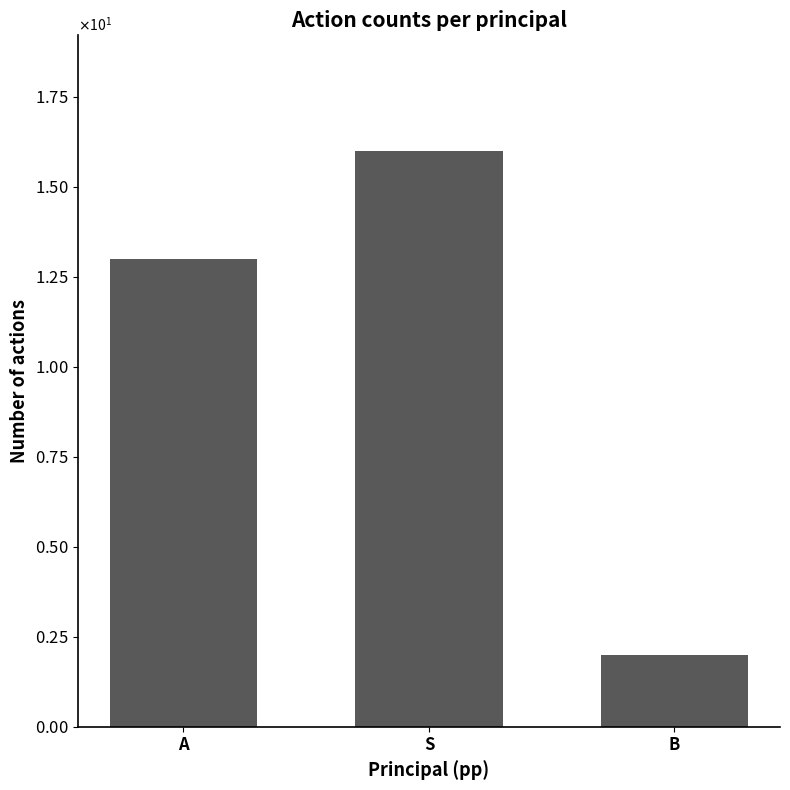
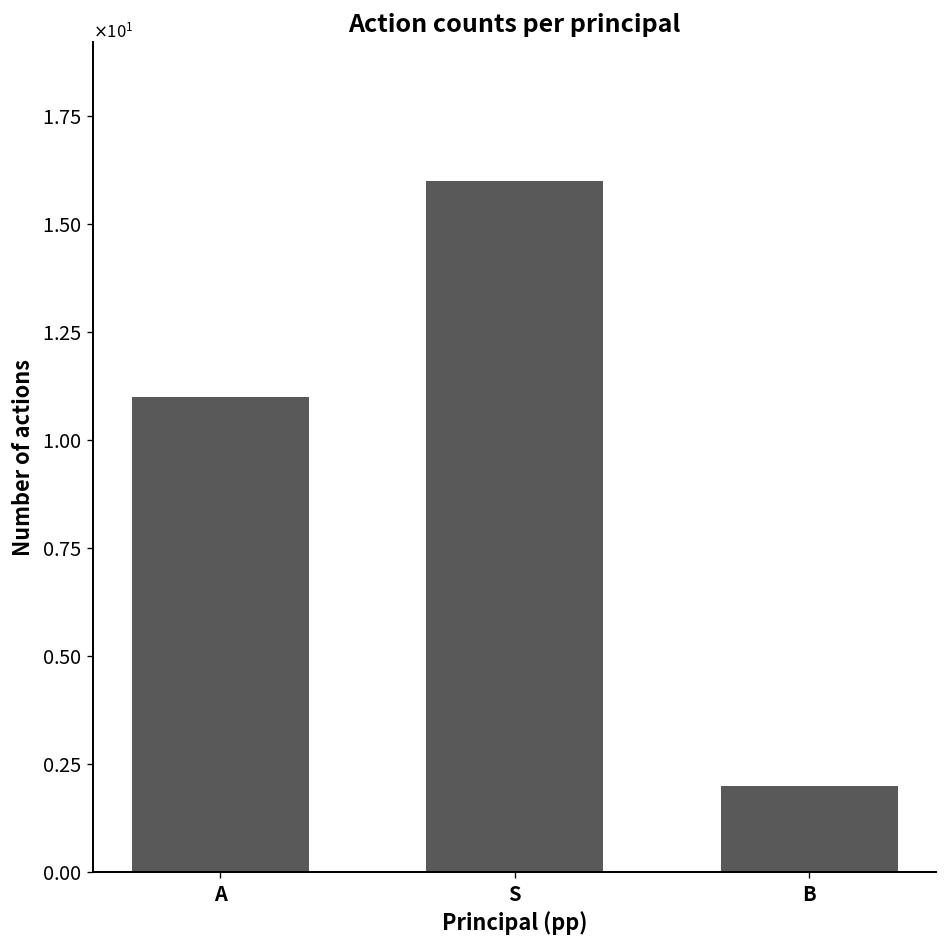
A: 13 -> 11
